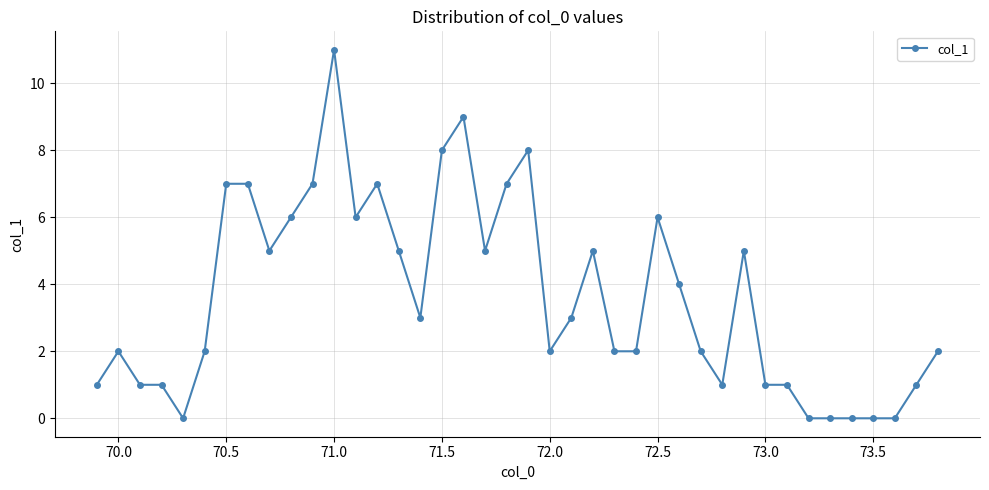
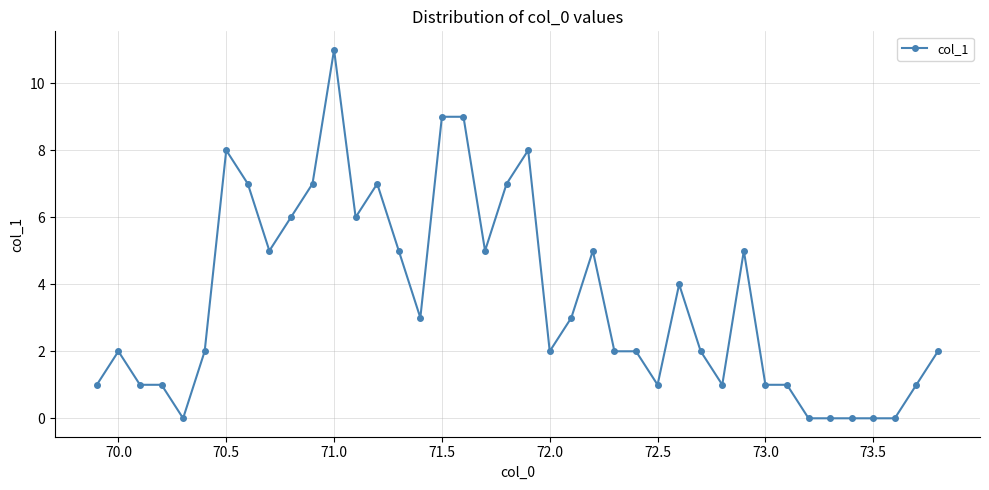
70.5: 7 -> 8
71.5: 8 -> 9
72.5: 6 -> 1
